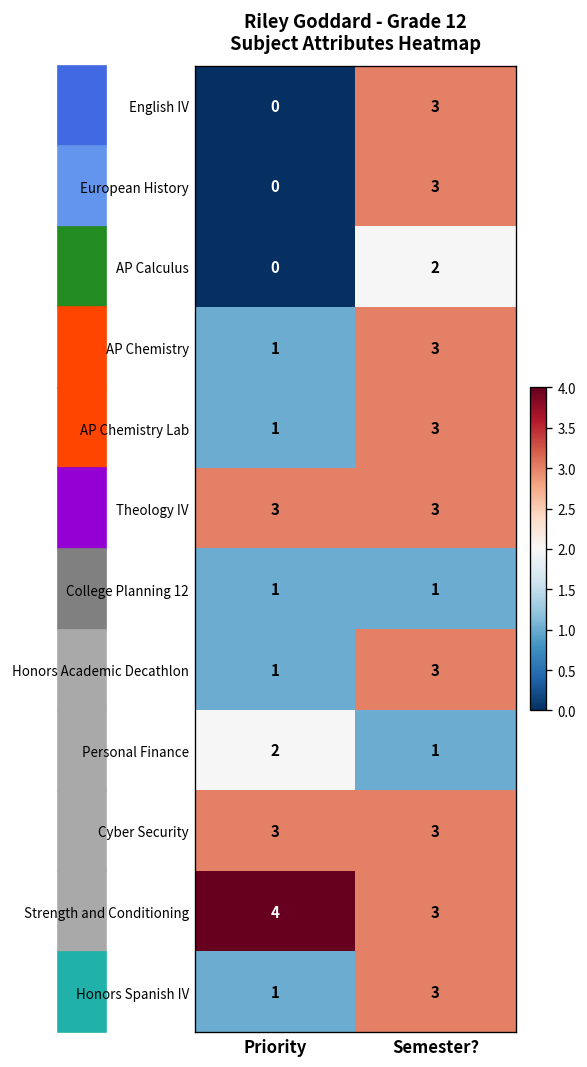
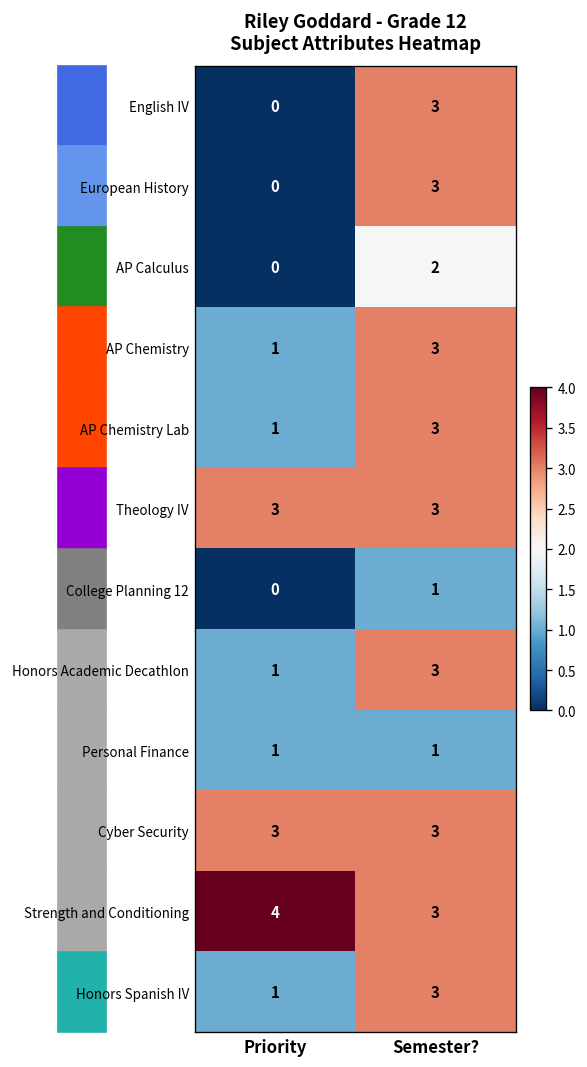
College Planning 12, Priority: 1 -> 0
Personal Finance, Priority: 2 -> 1
